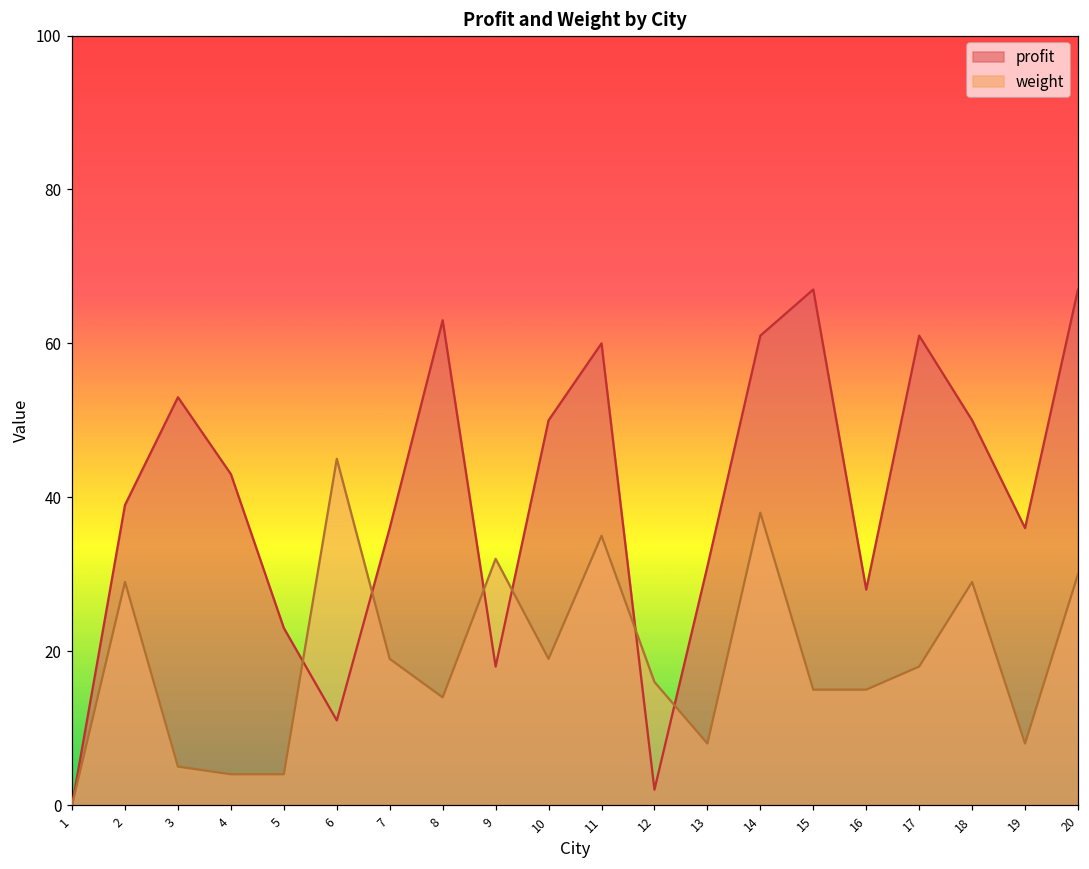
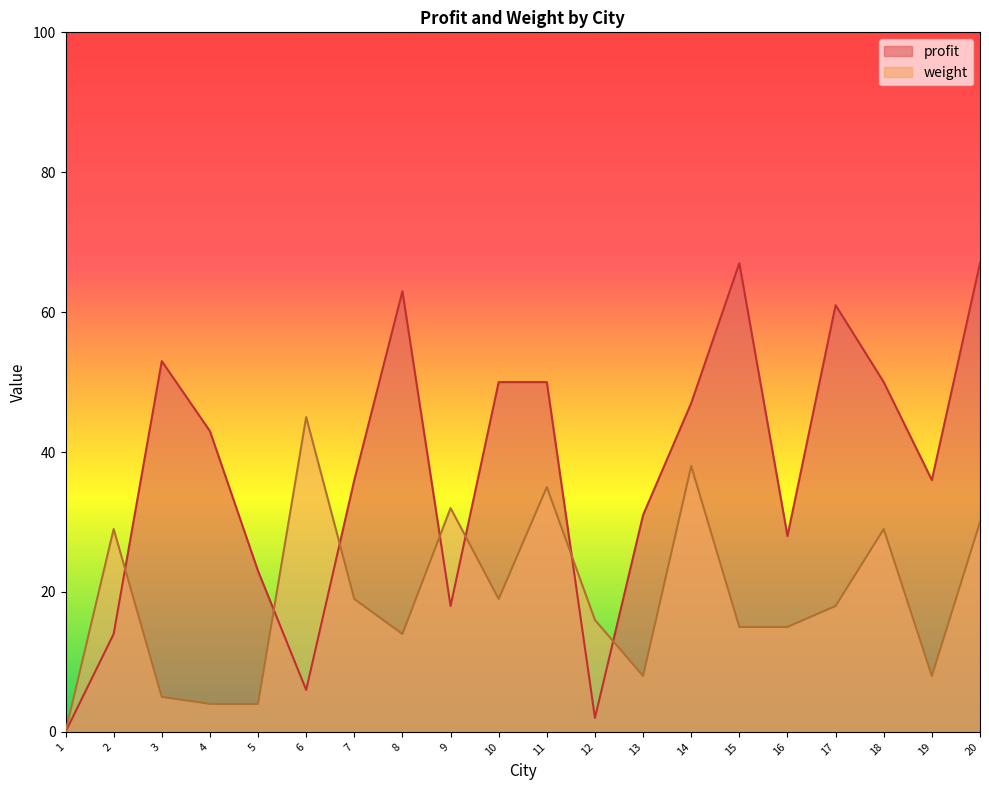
profit, 2: 39 -> 14
profit, 6: 11 -> 6
profit, 11: 60 -> 50
profit, 14: 61 -> 47
